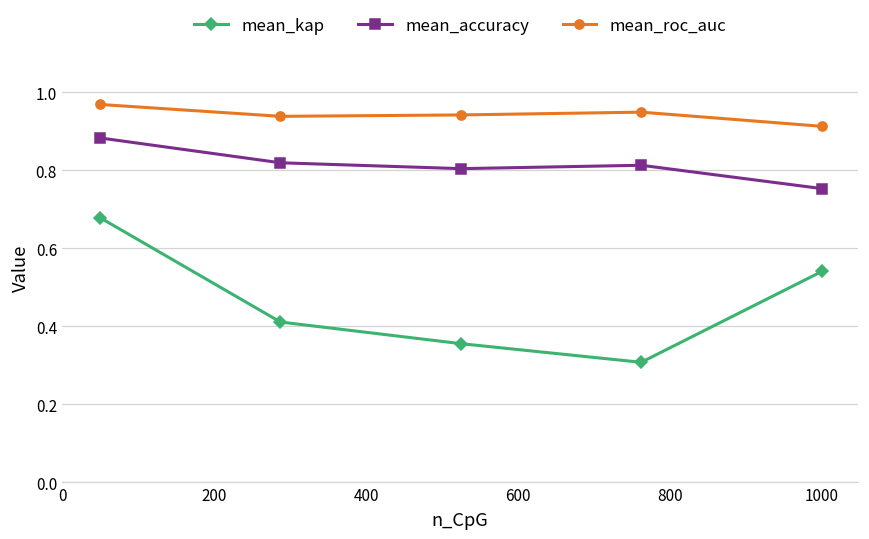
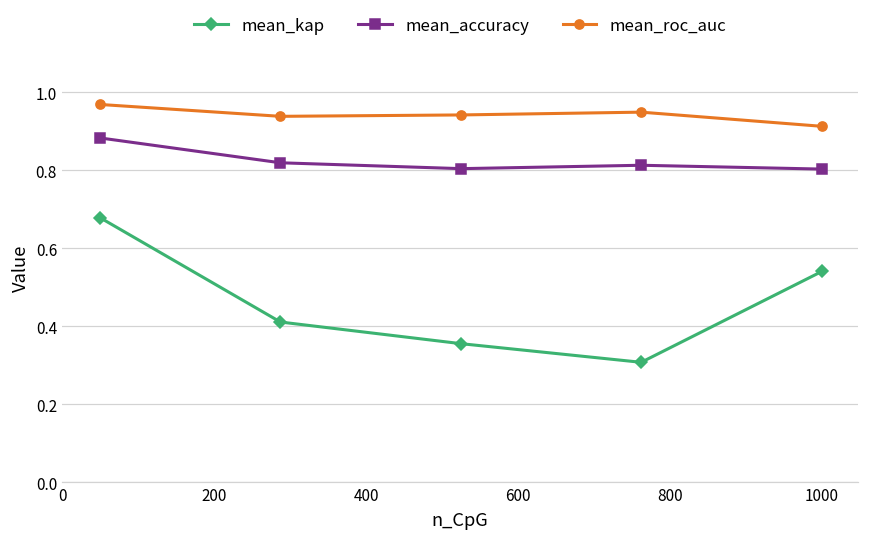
mean_accuracy, 1000: 0.75 -> 0.80
